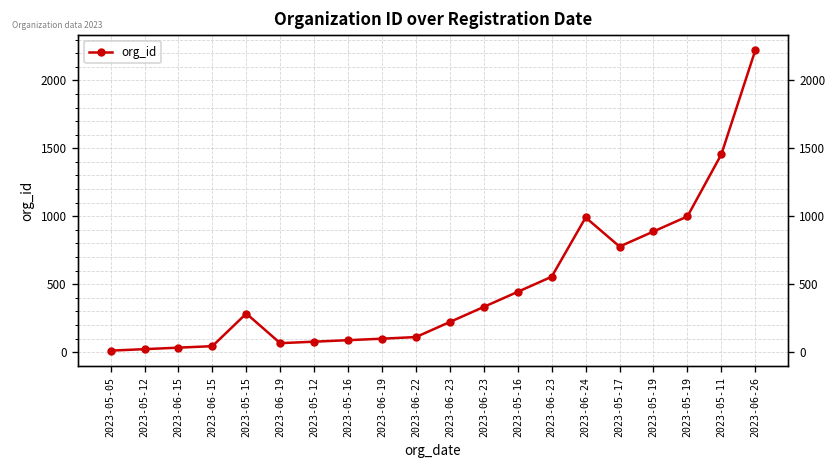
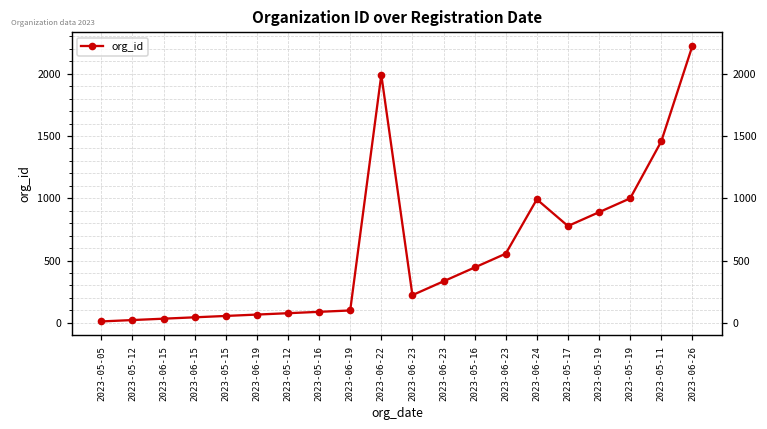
2023-05-15: 280 -> 60
2023-06-22: 110 -> 1990
